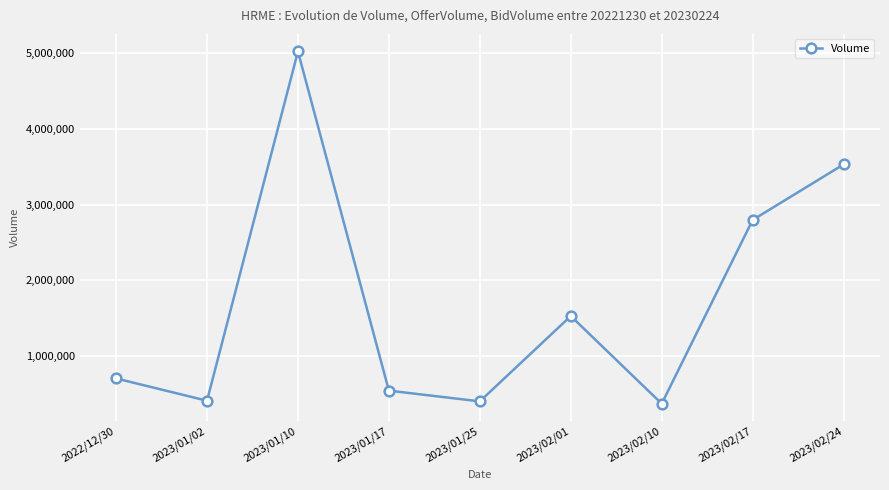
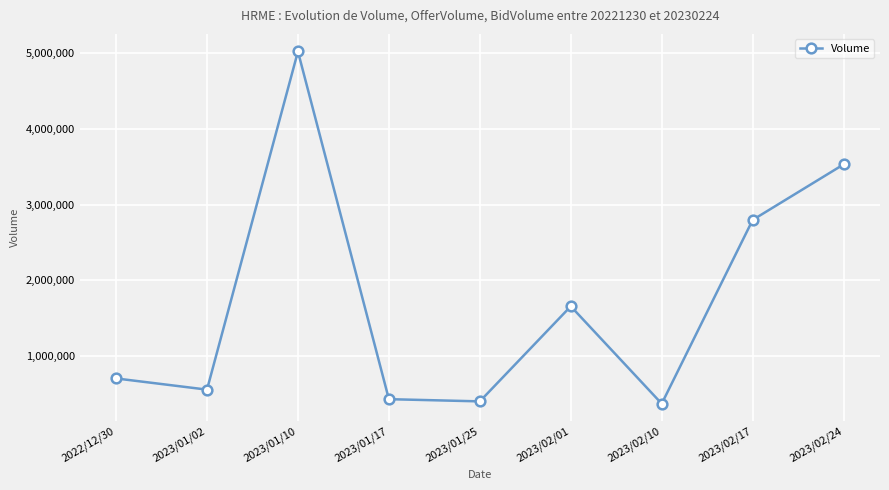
2023/01/02: 400,000 -> 600,000
2023/01/17: 500,000 -> 400,000
2023/02/01: 1,500,000 -> 1,700,000
